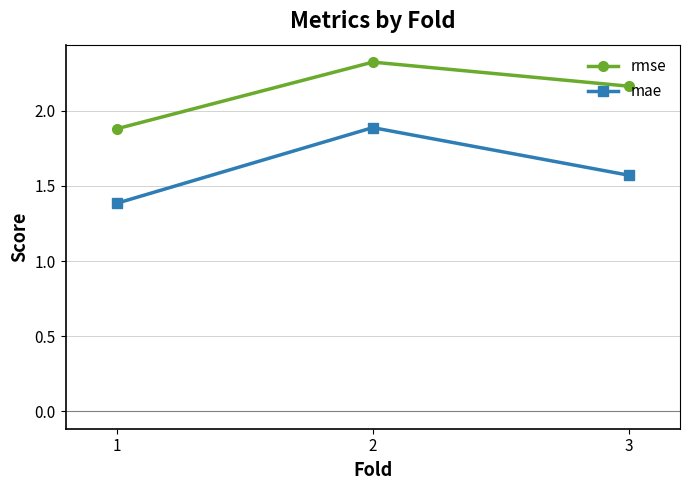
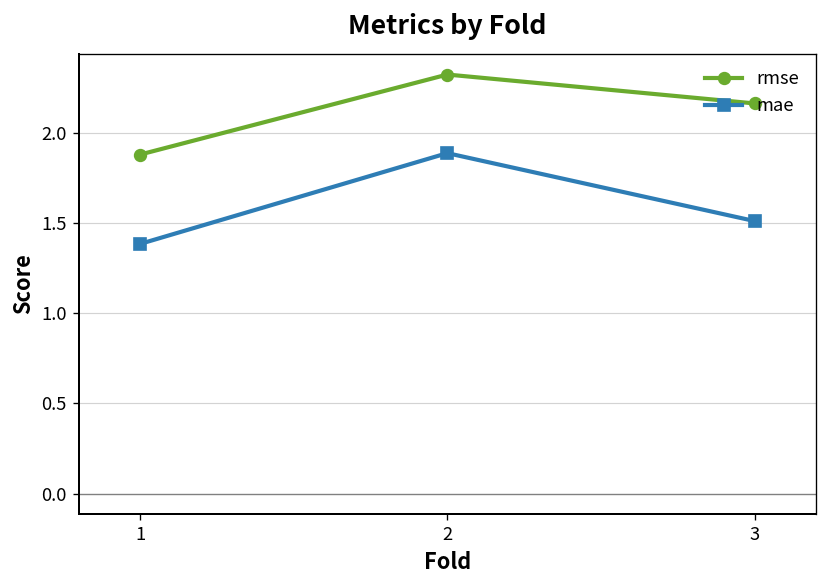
mae, 3: 1.57 -> 1.51
